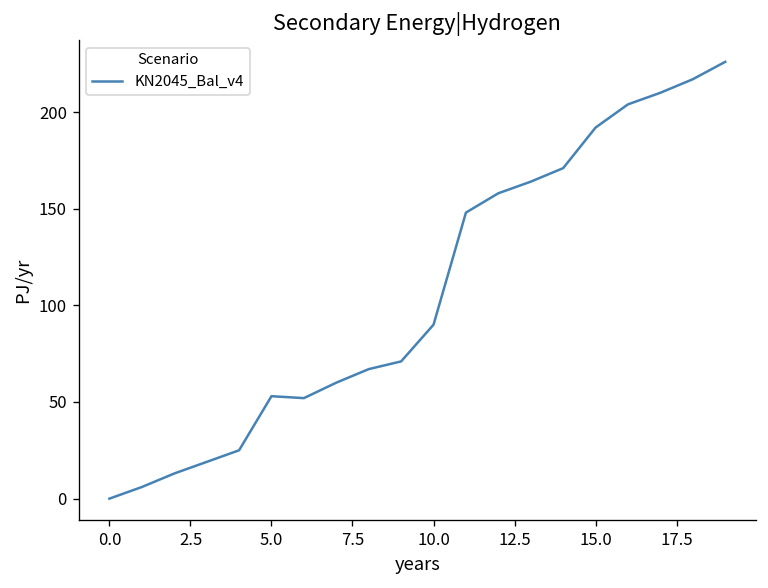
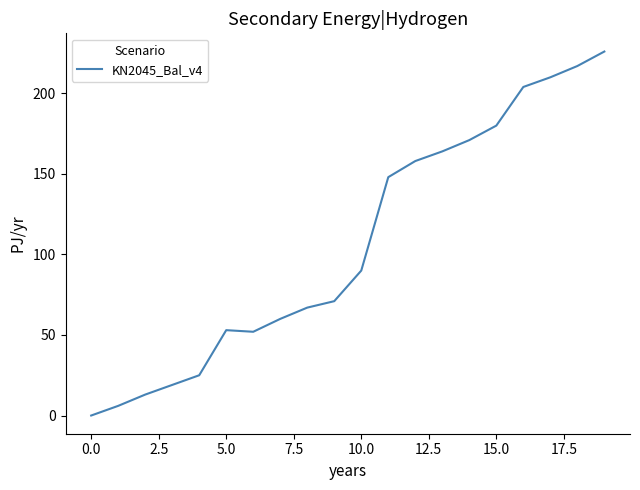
15.0: 192 -> 180
